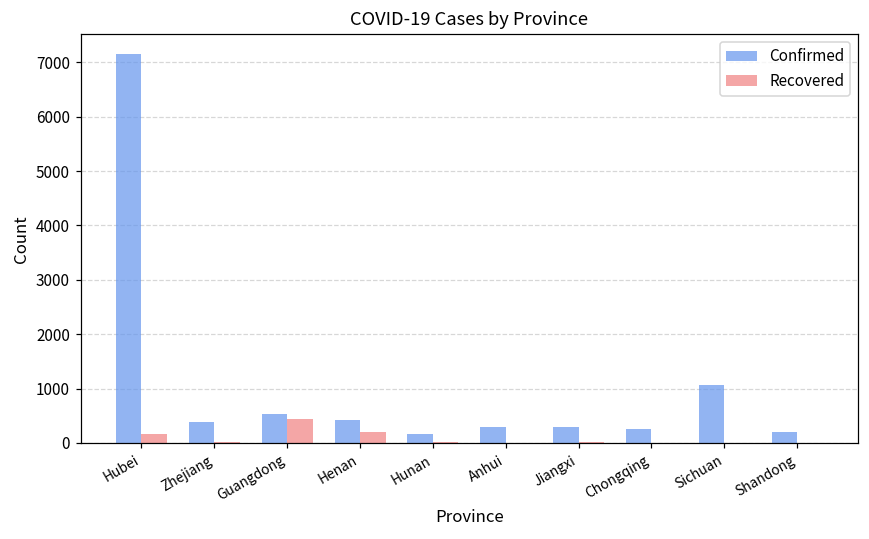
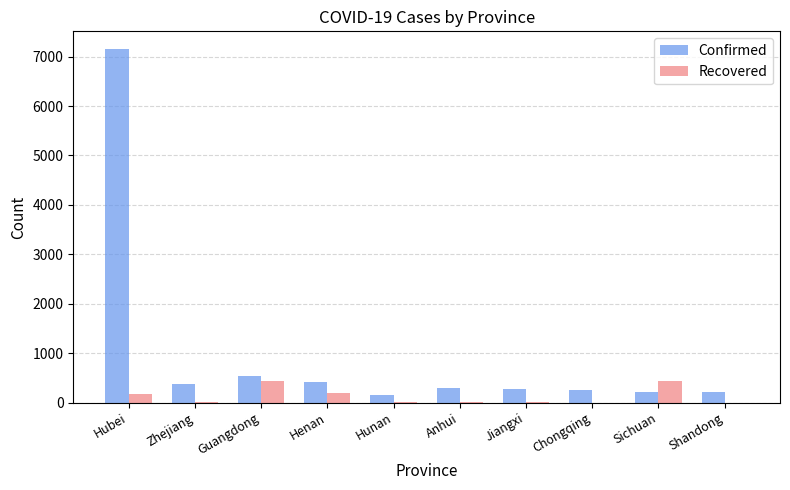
Confirmed, Sichuan: 1100 -> 200
Recovered, Sichuan: 0 -> 400
